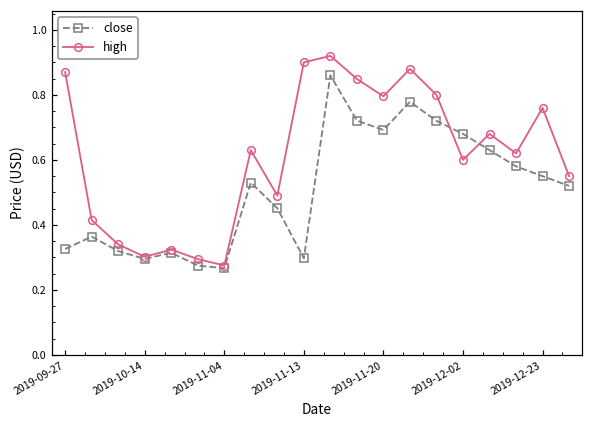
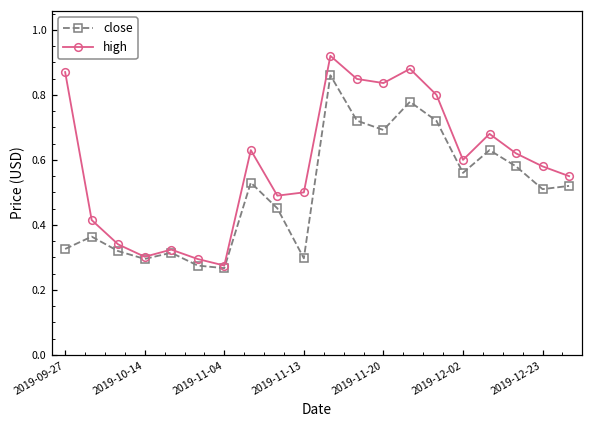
high, 2019-11-13: 0.9 -> 0.5
high, 2019-11-20: 0.80 -> 0.84
close, 2019-12-02: 0.68 -> 0.56
close, 2019-12-23: 0.55 -> 0.51
high, 2019-12-23: 0.76 -> 0.58
